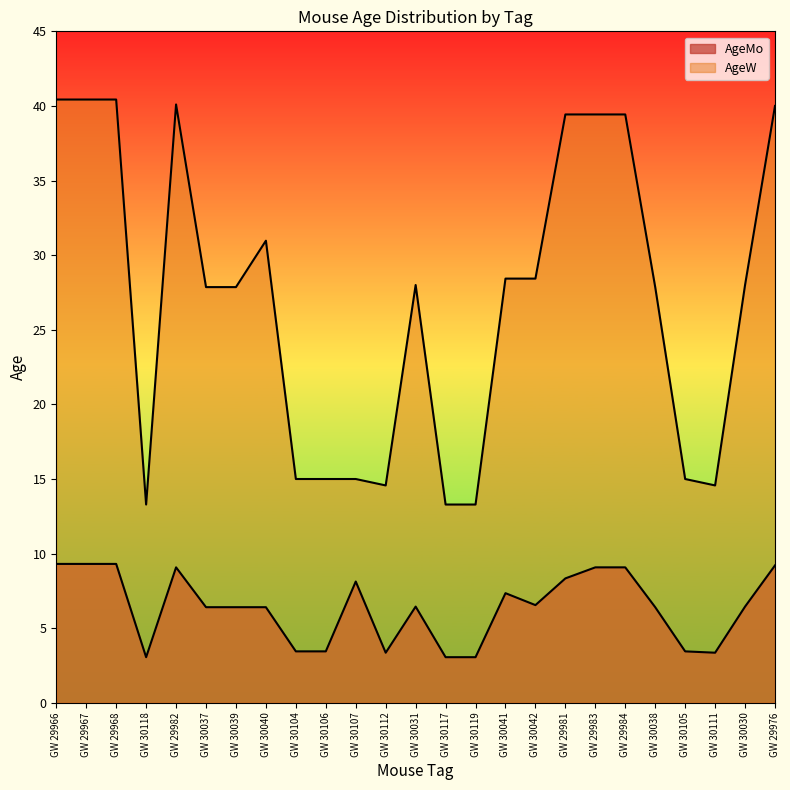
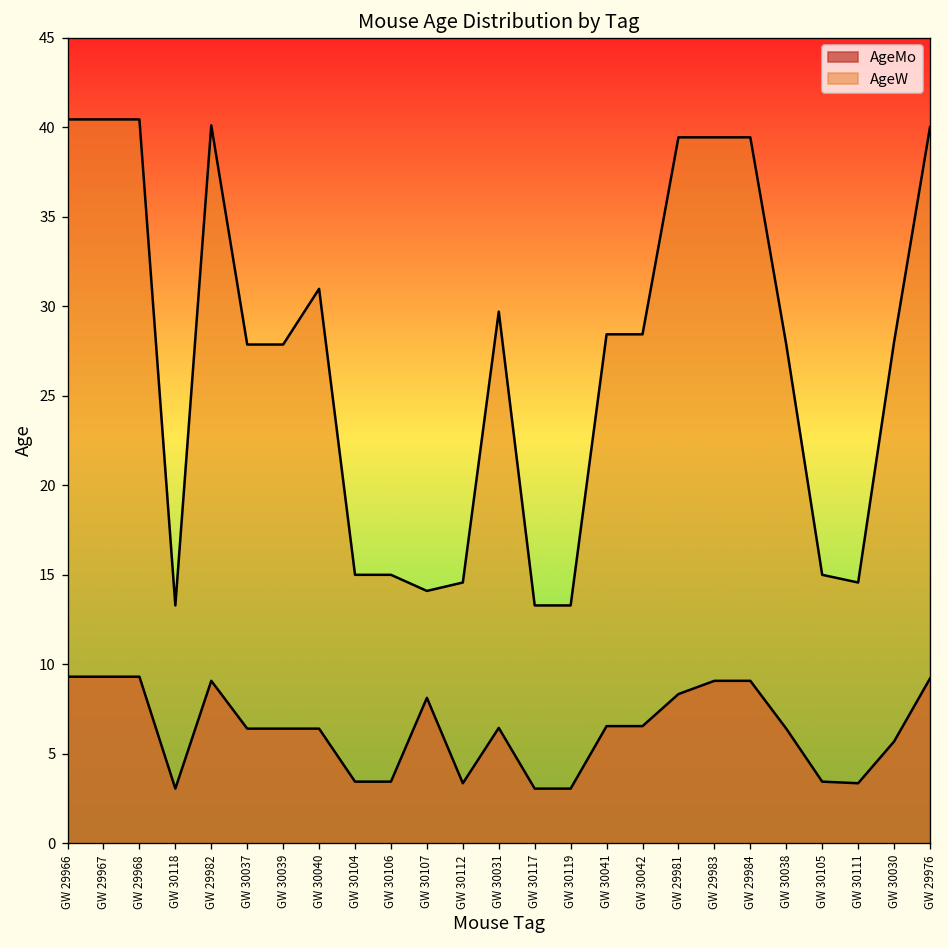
AgeW, GW 30107: 15.0 -> 14.1
AgeW, GW 30031: 28.0 -> 29.7
AgeMo, GW 30041: 7.4 -> 6.6
AgeMo, GW 30030: 6.5 -> 5.7
